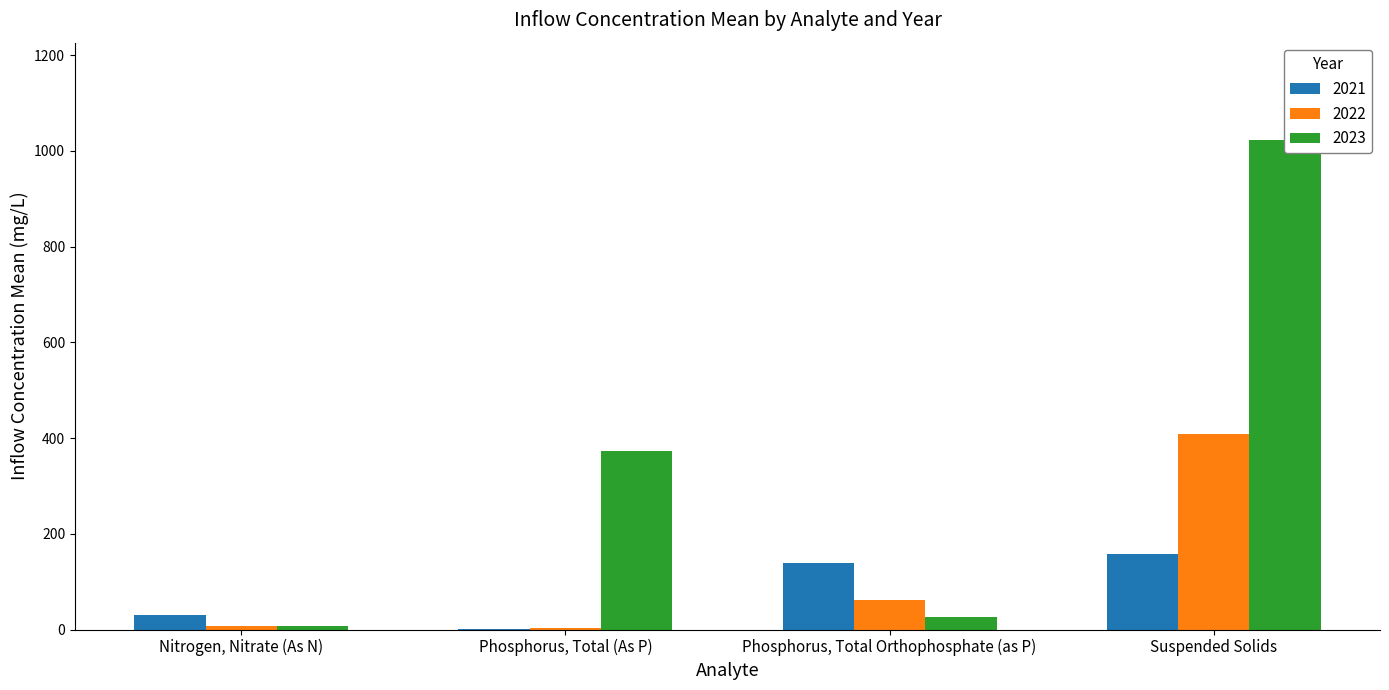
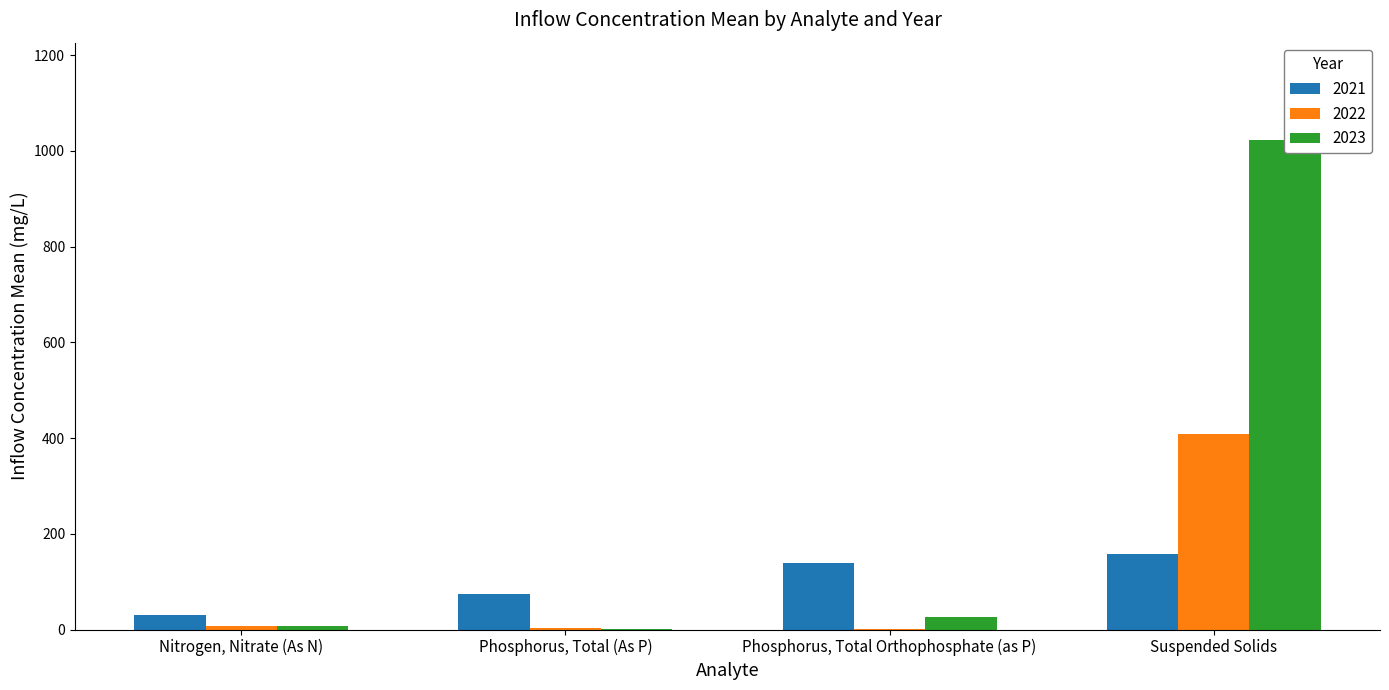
2021, Phosphorus, Total (As P): 0 -> 70
2023, Phosphorus, Total (As P): 370 -> 0
2022, Phosphorus, Total Orthophosphate (as P): 60 -> 0
